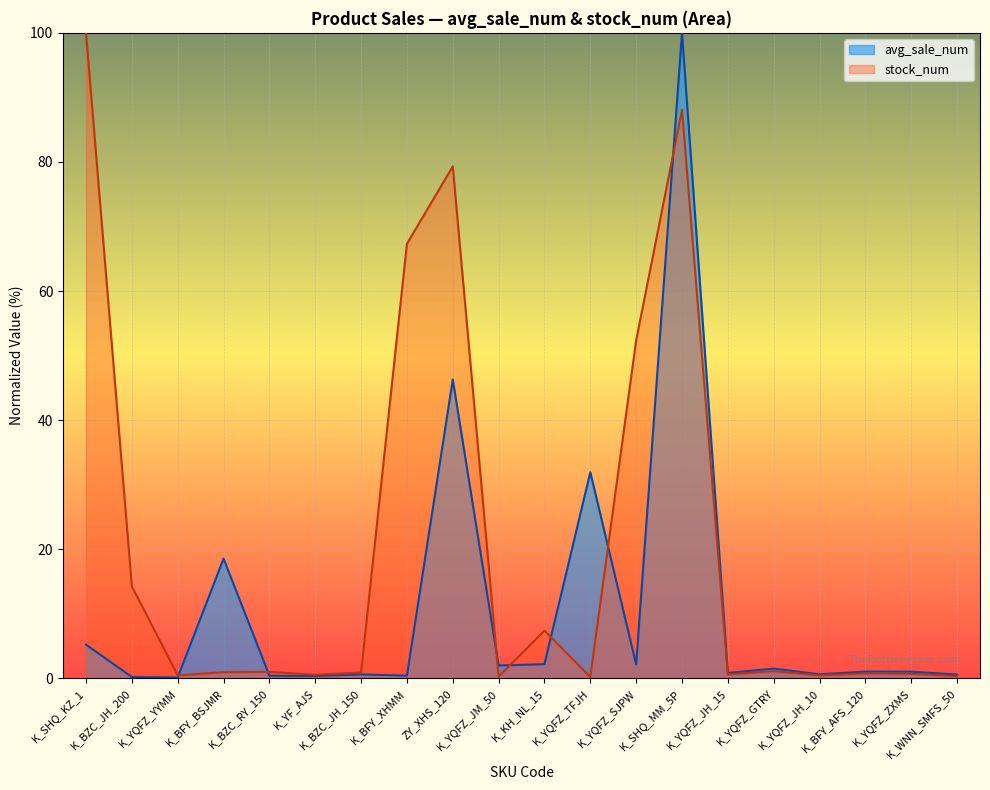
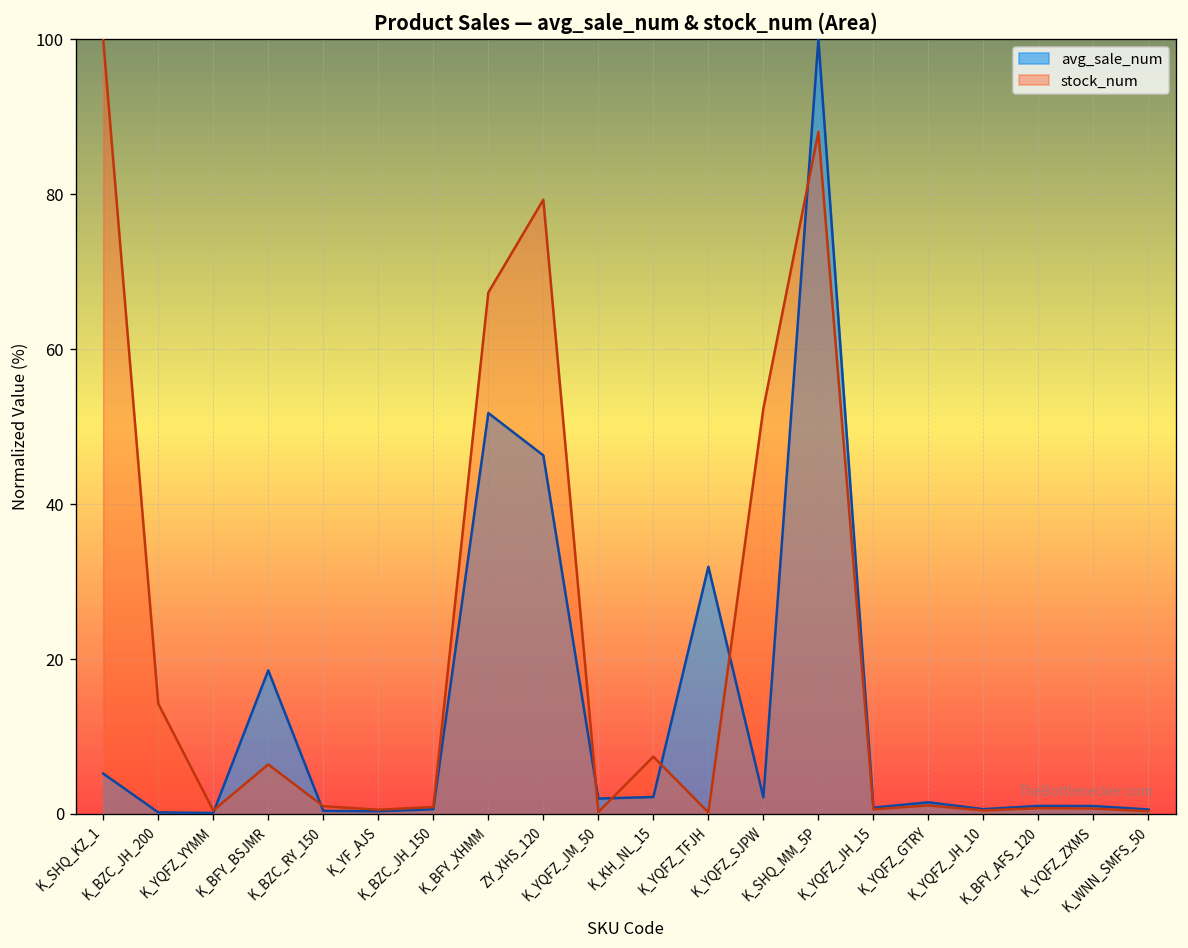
stock_num, K_BFY_BSJMR: 1 -> 6
avg_sale_num, K_BFY_XHMM: 0 -> 52
